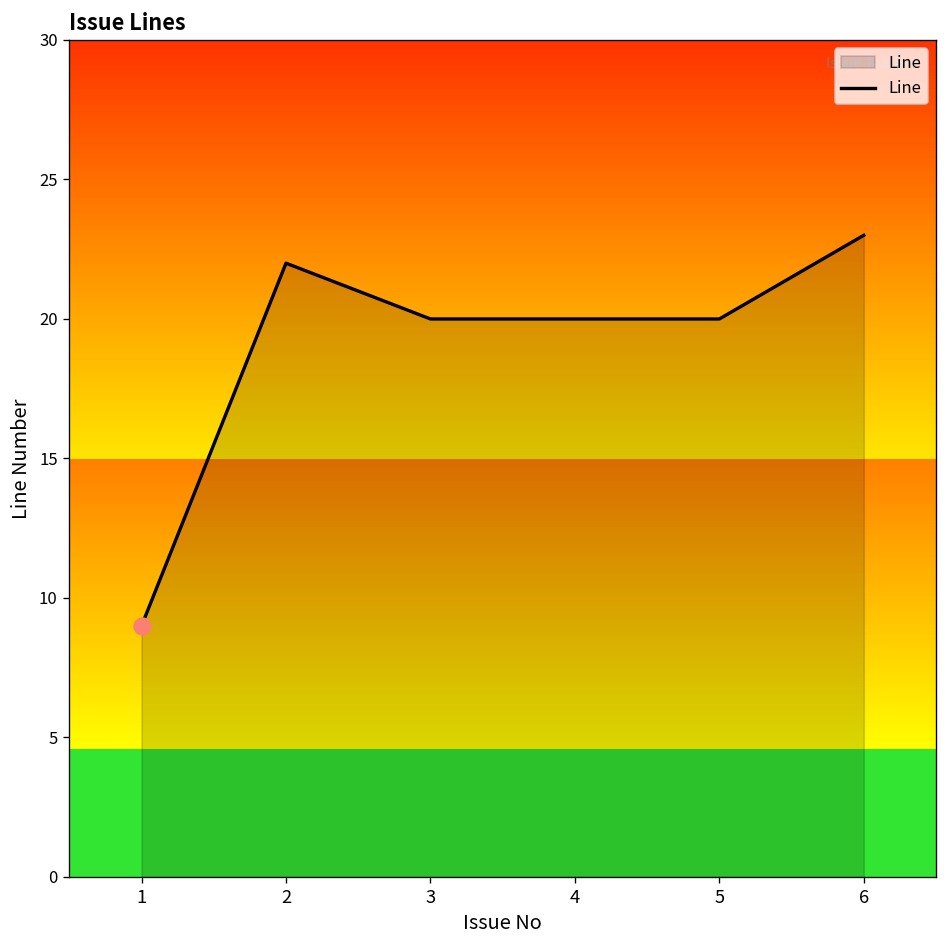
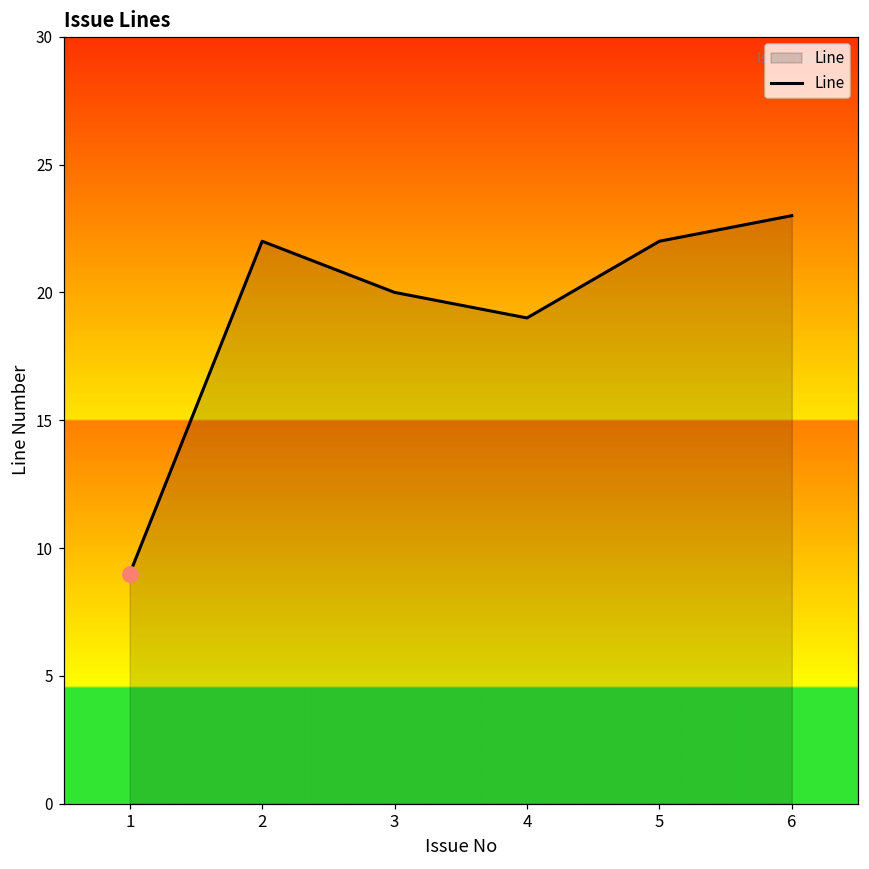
Line, 4: 20 -> 19
Line, 5: 20 -> 22
